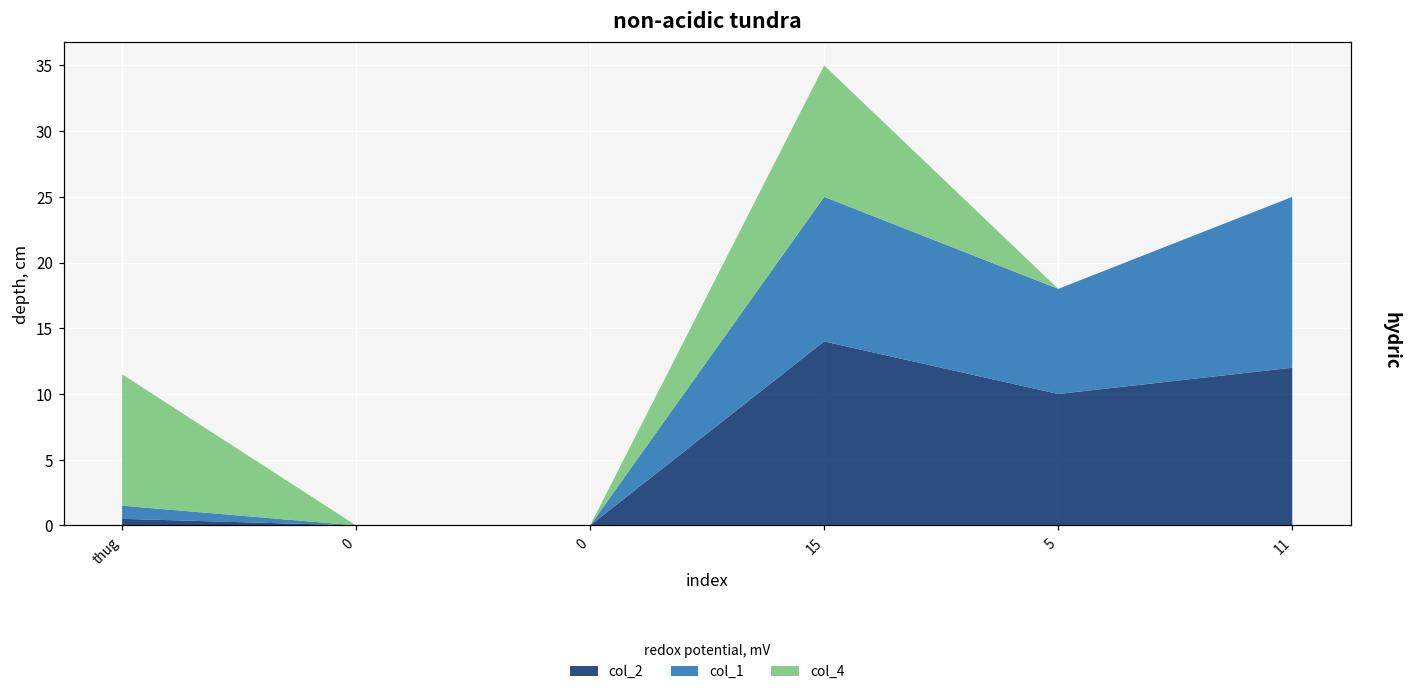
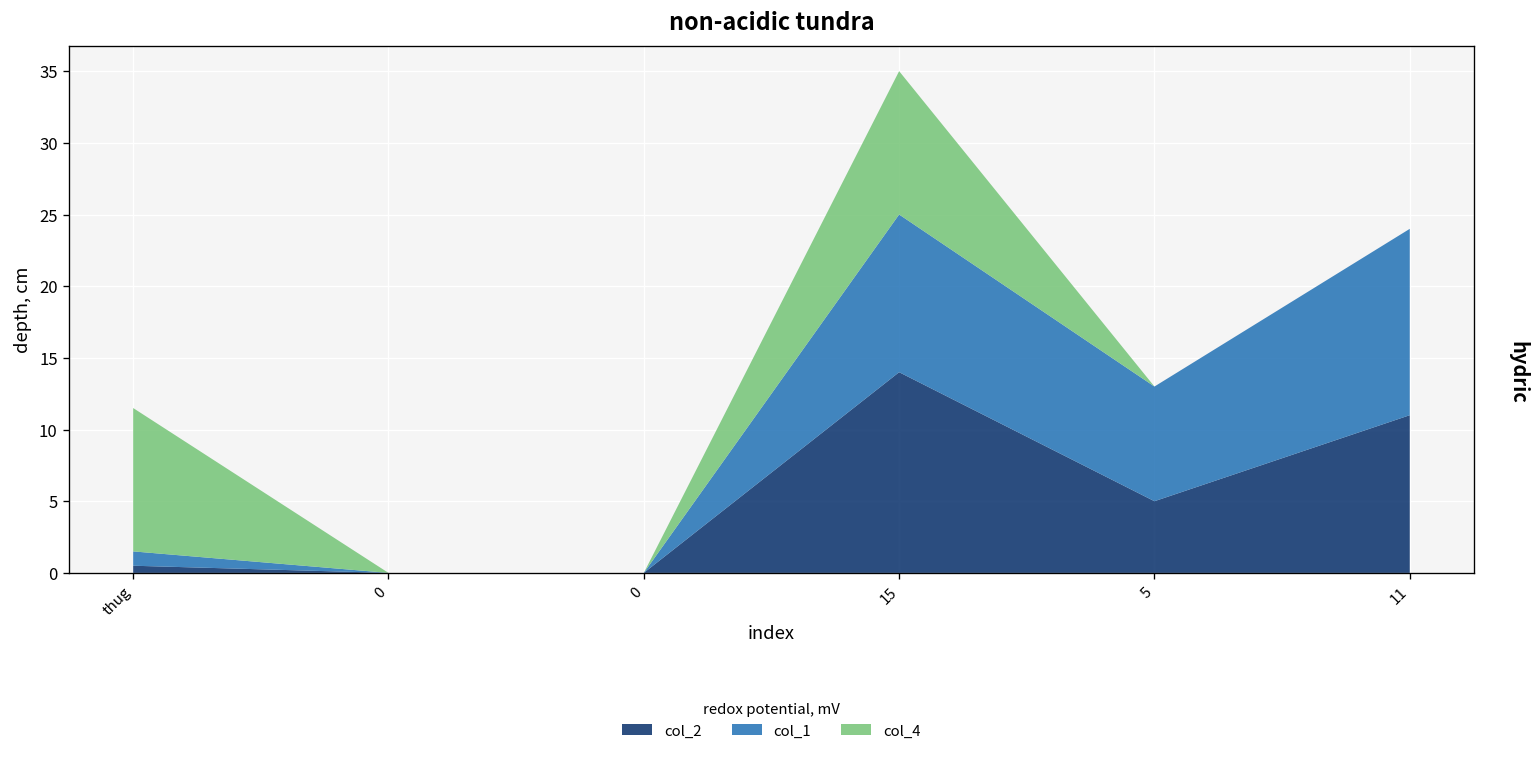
col_2, 5: 10 -> 5
col_2, 11: 12 -> 11
